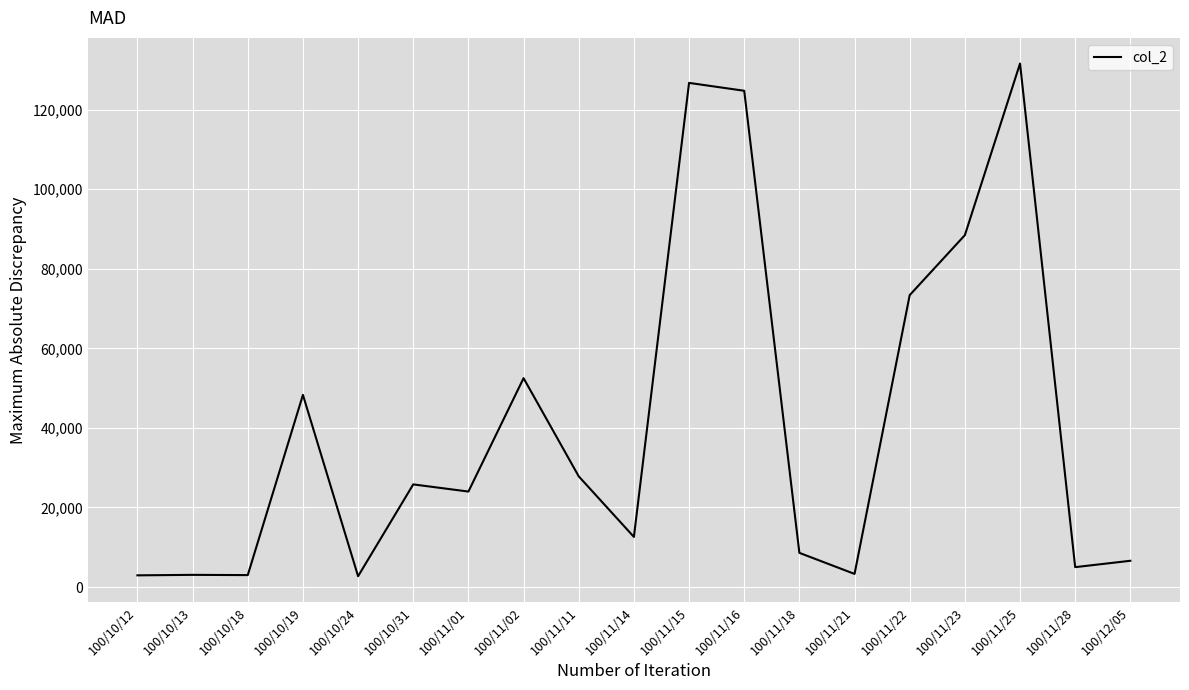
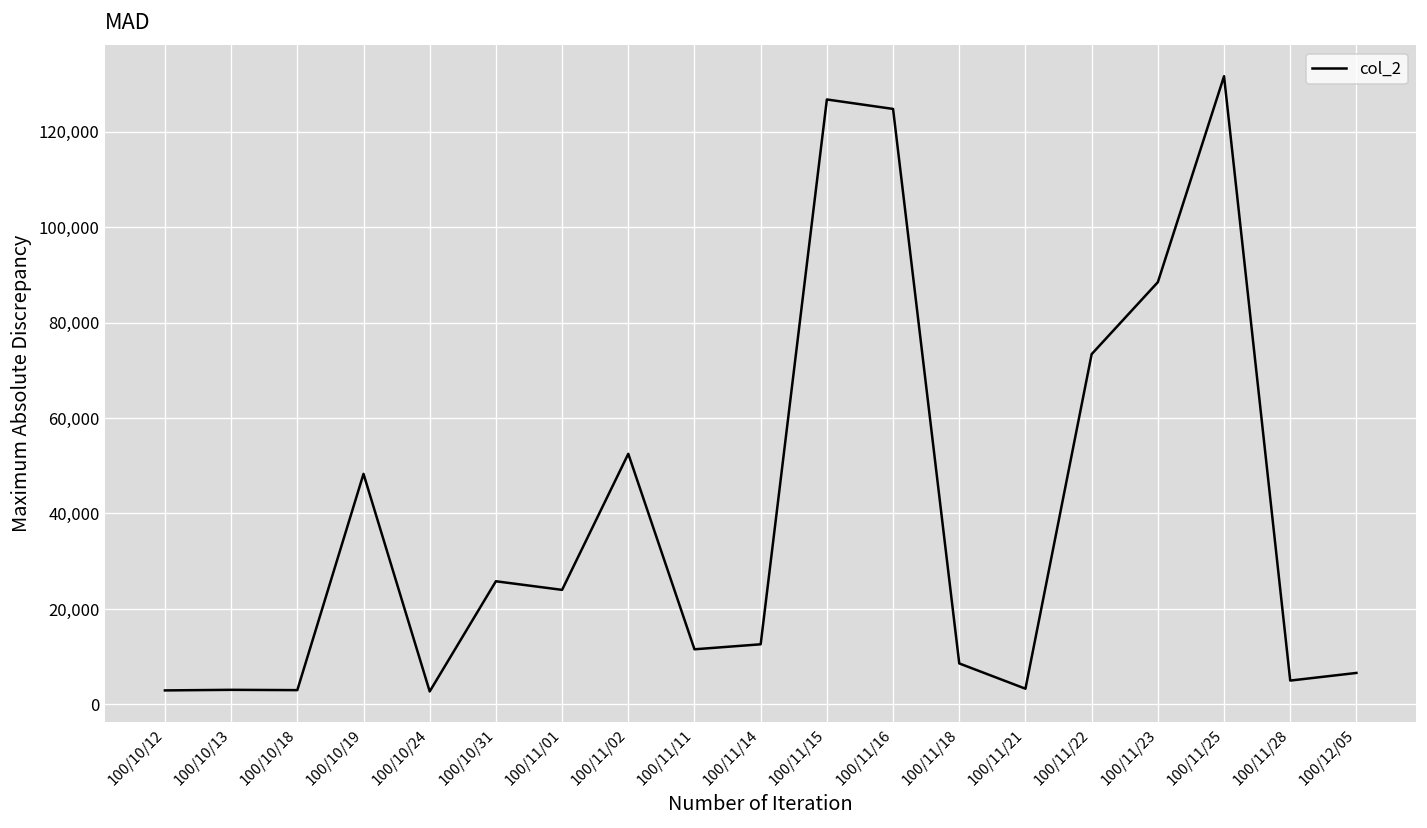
100/11/11: 28,000 -> 12,000
